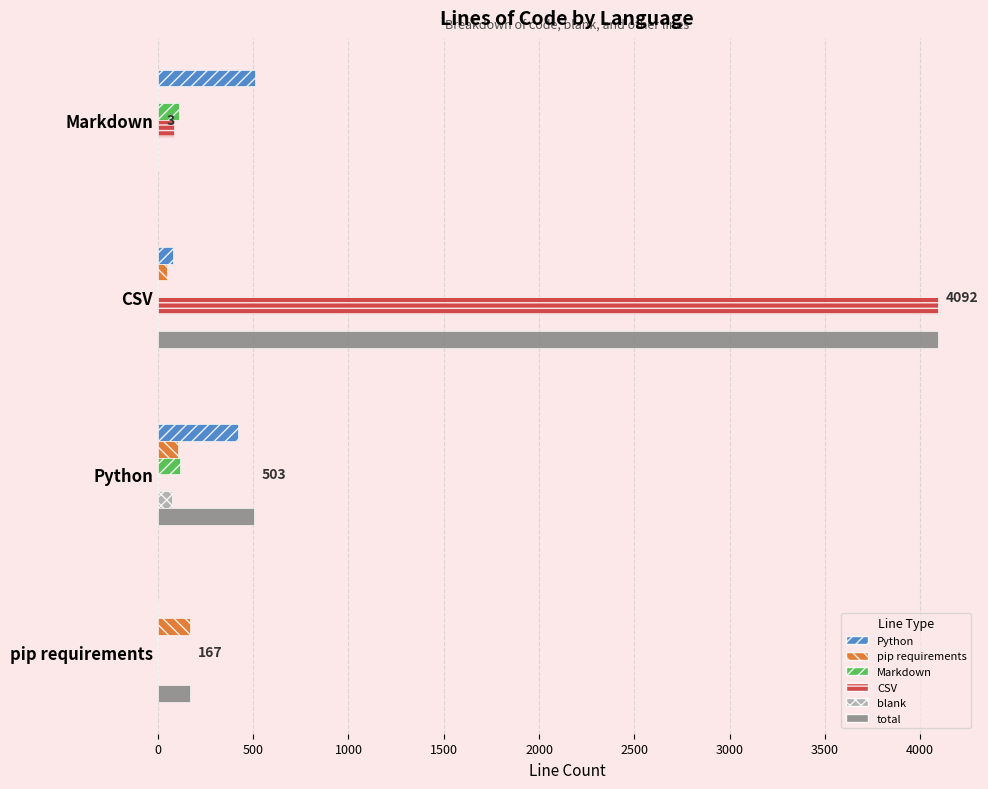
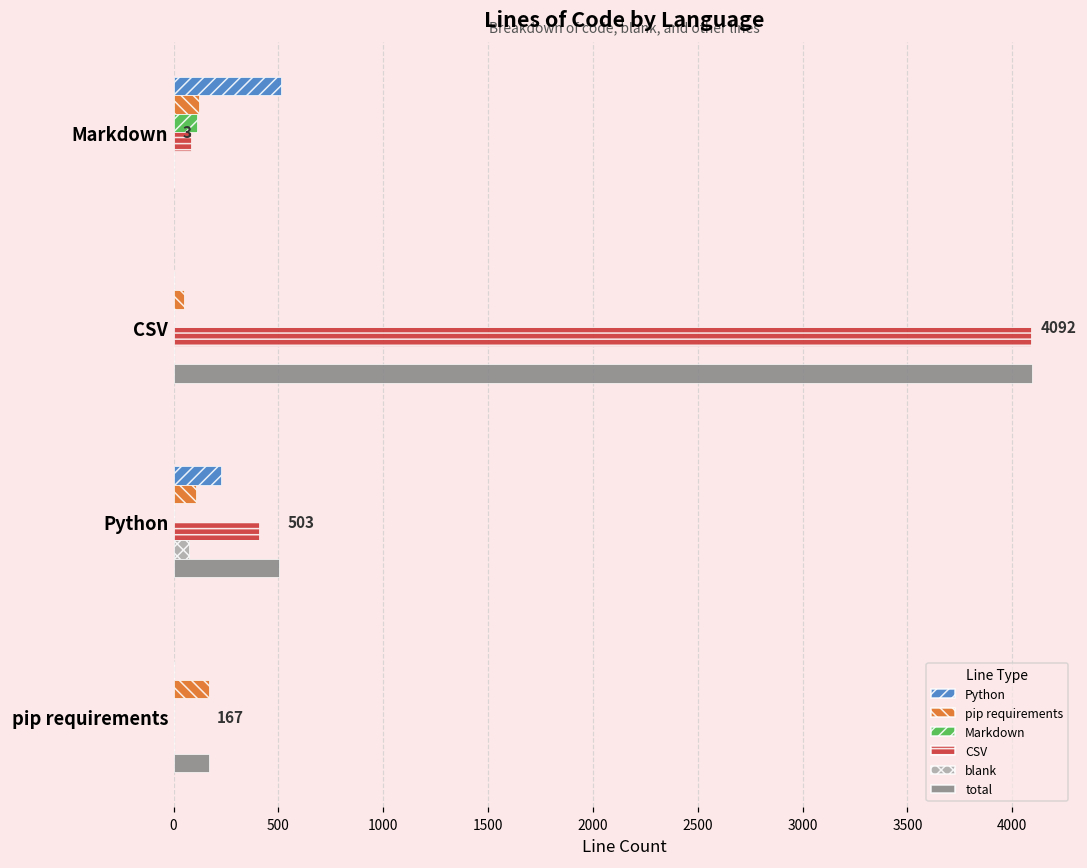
pip requirements, Markdown: 0 -> 120
Python, CSV: 80 -> 0
Python, Python: 420 -> 230
Markdown, Python: 120 -> 0
CSV, Python: 0 -> 410
